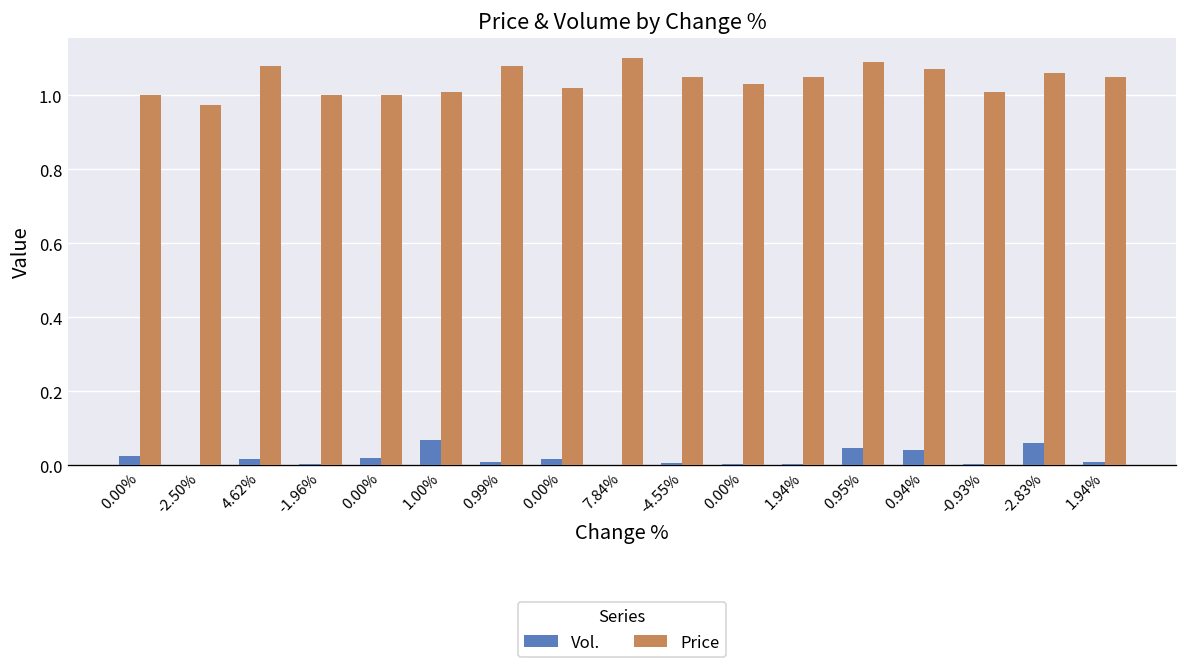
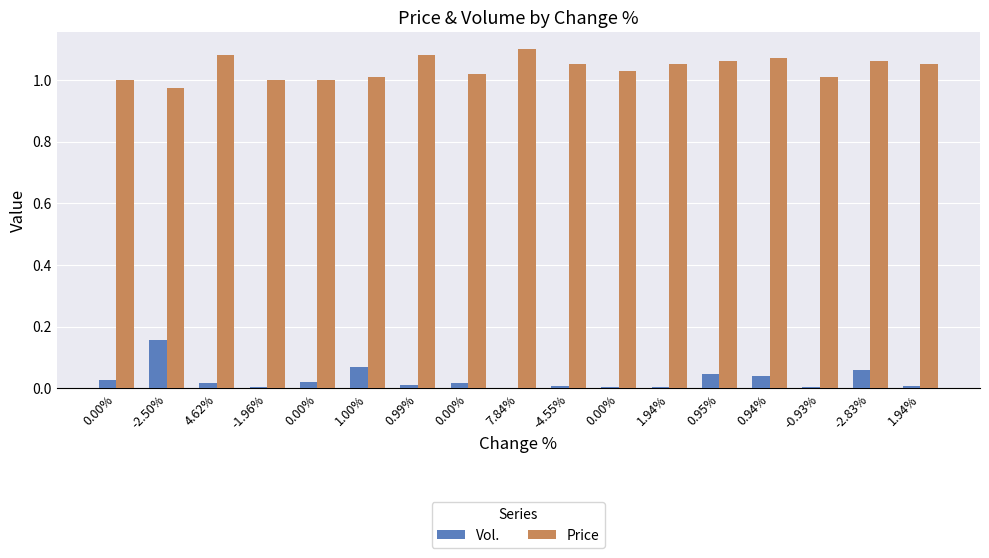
Vol., -2.50%: 0.00 -> 0.15
Price, 0.95%: 1.09 -> 1.06
